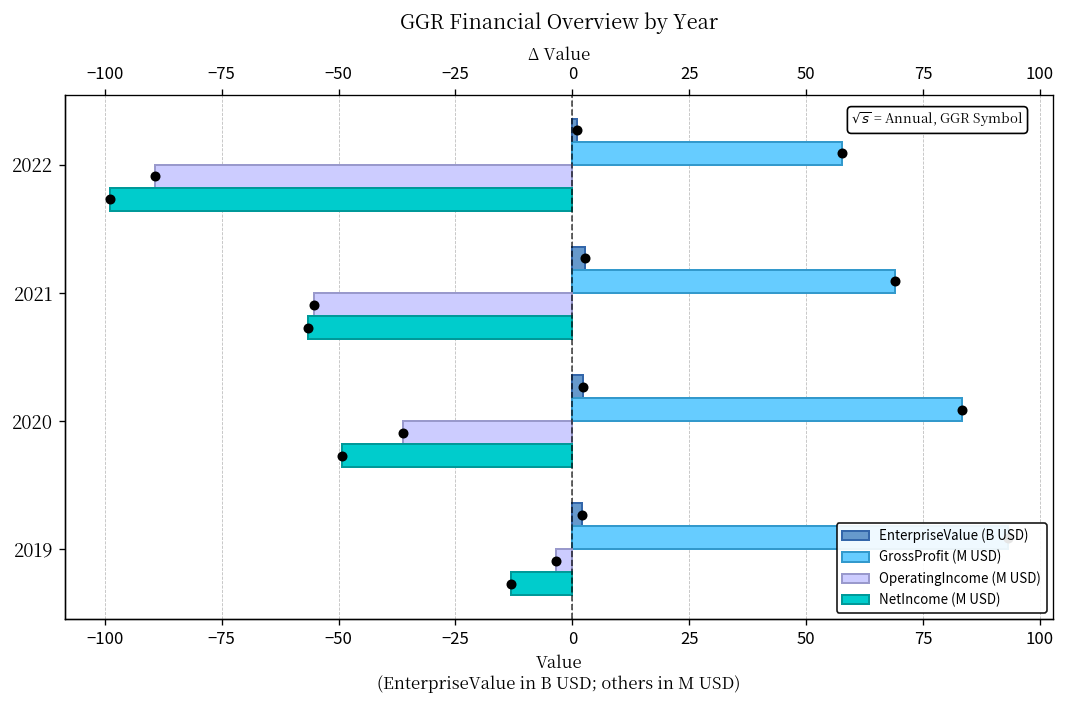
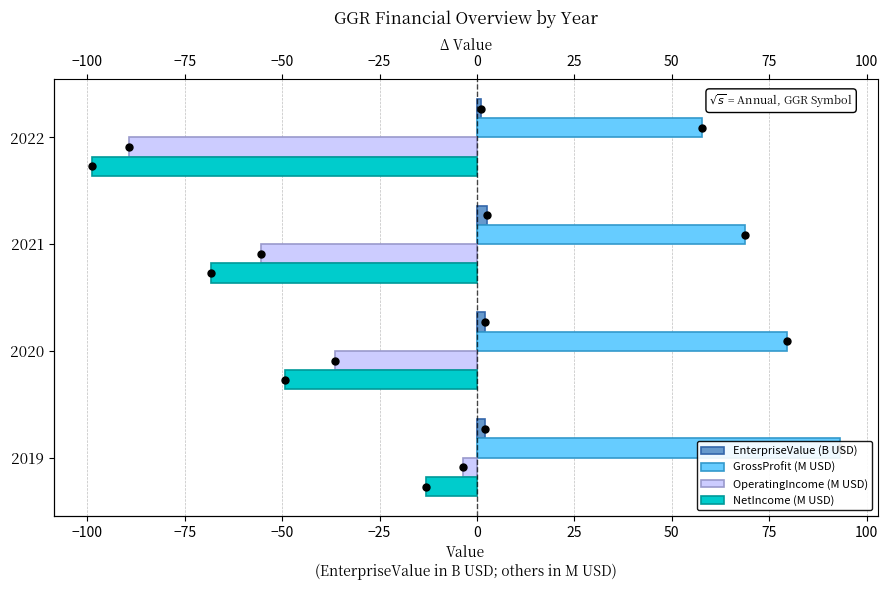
NetIncome (M USD), 2021: -56 -> -68
GrossProfit (M USD), 2020: 83 -> 79
